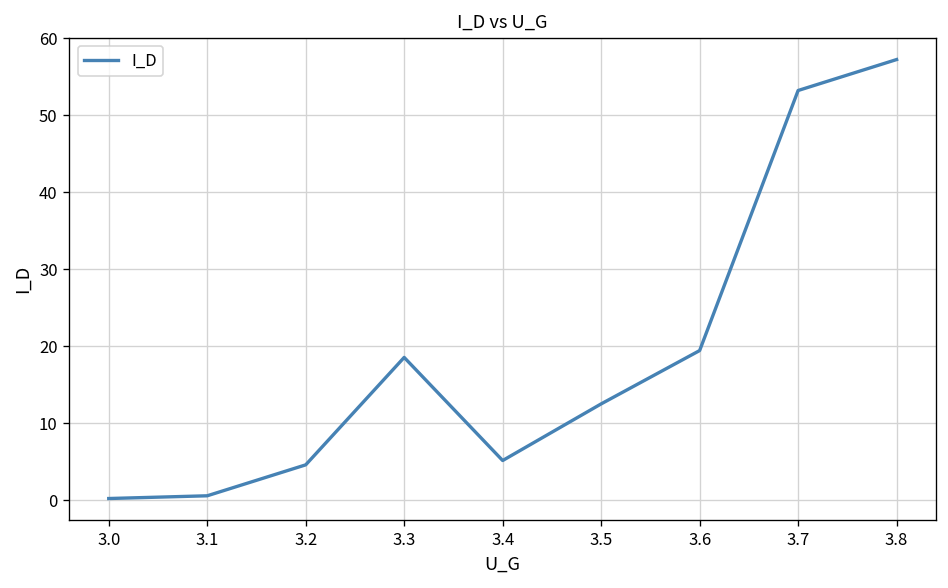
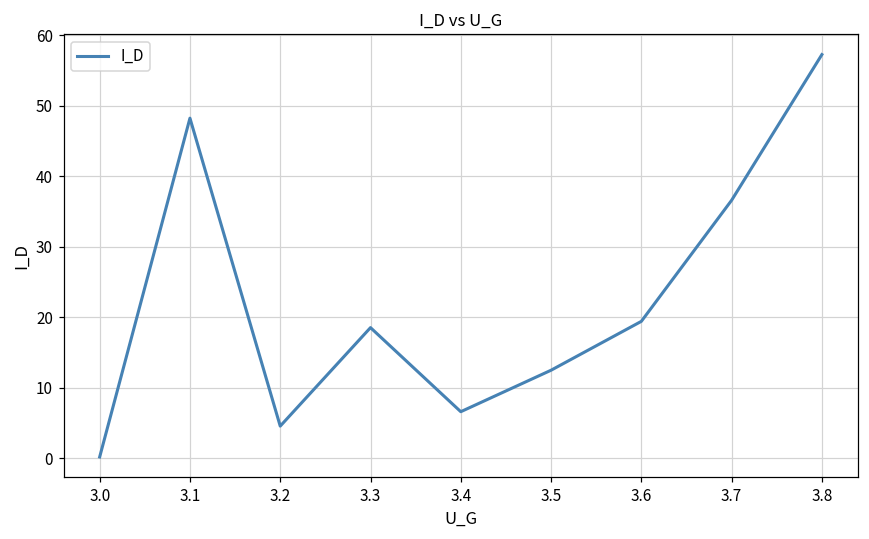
3.1: 1 -> 48
3.4: 5 -> 7
3.7: 53 -> 37
